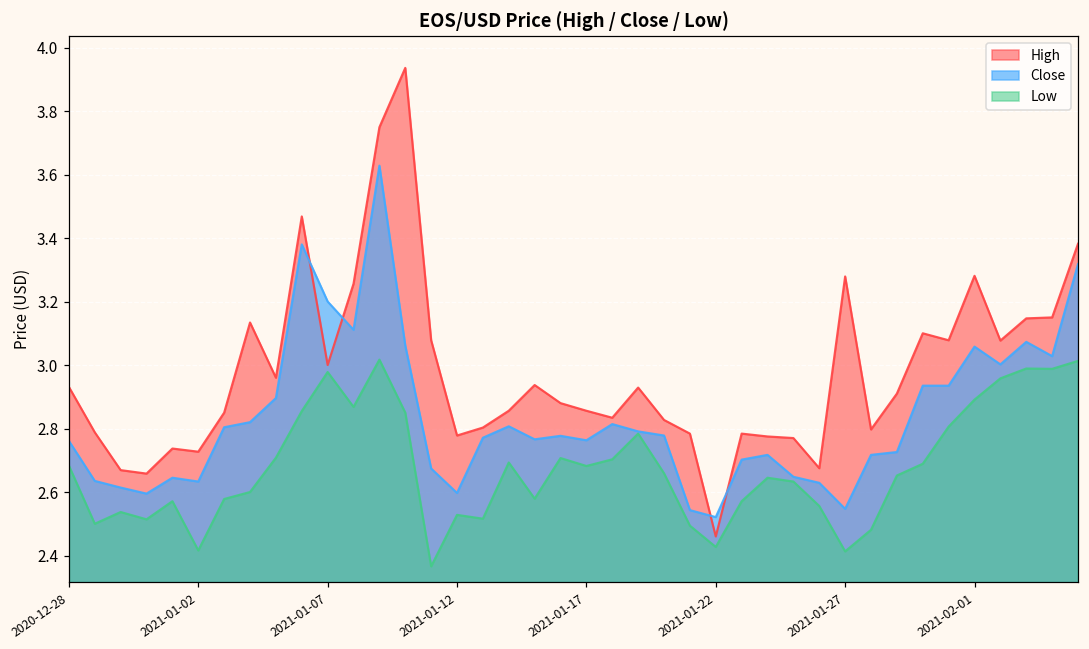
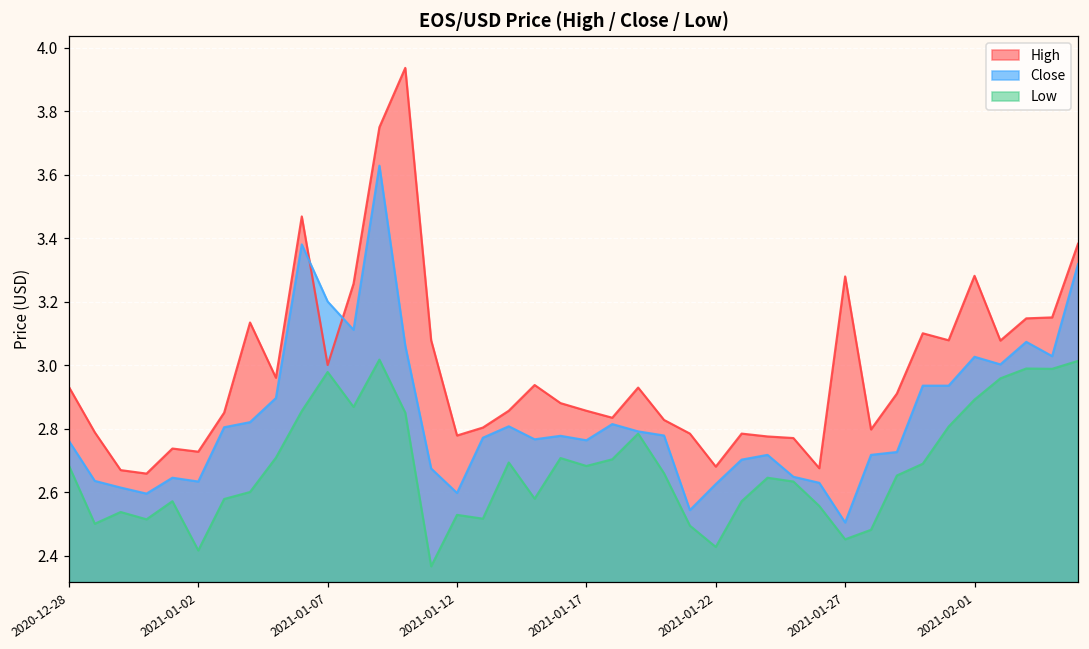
High, 2021-01-22: 2.46 -> 2.68
Close, 2021-01-22: 2.52 -> 2.63
Close, 2021-01-27: 2.55 -> 2.50
Low, 2021-01-27: 2.41 -> 2.45
Close, 2021-02-01: 3.06 -> 3.03
